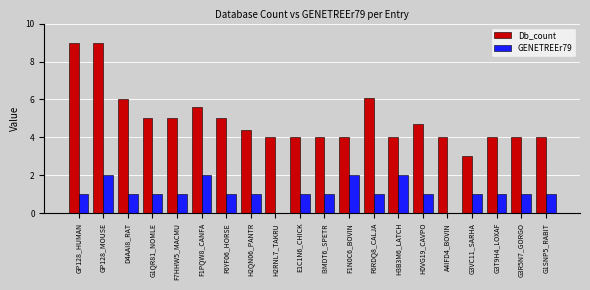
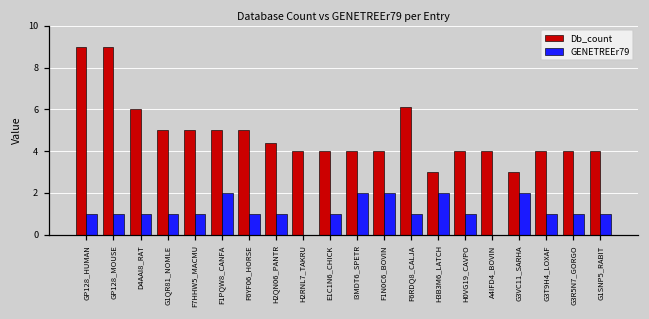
GENETREEr79, GP128_MOUSE: 2 -> 1
Db_count, F1PQW8_CANFA: 5.6 -> 5.0
GENETREEr79, I3MDT6_SPETR: 1 -> 2
Db_count, H3B3M6_LATCH: 4 -> 3
Db_count, H0VG19_CAVPO: 4.7 -> 4.0
GENETREEr79, G3VC11_SARHA: 1 -> 2
